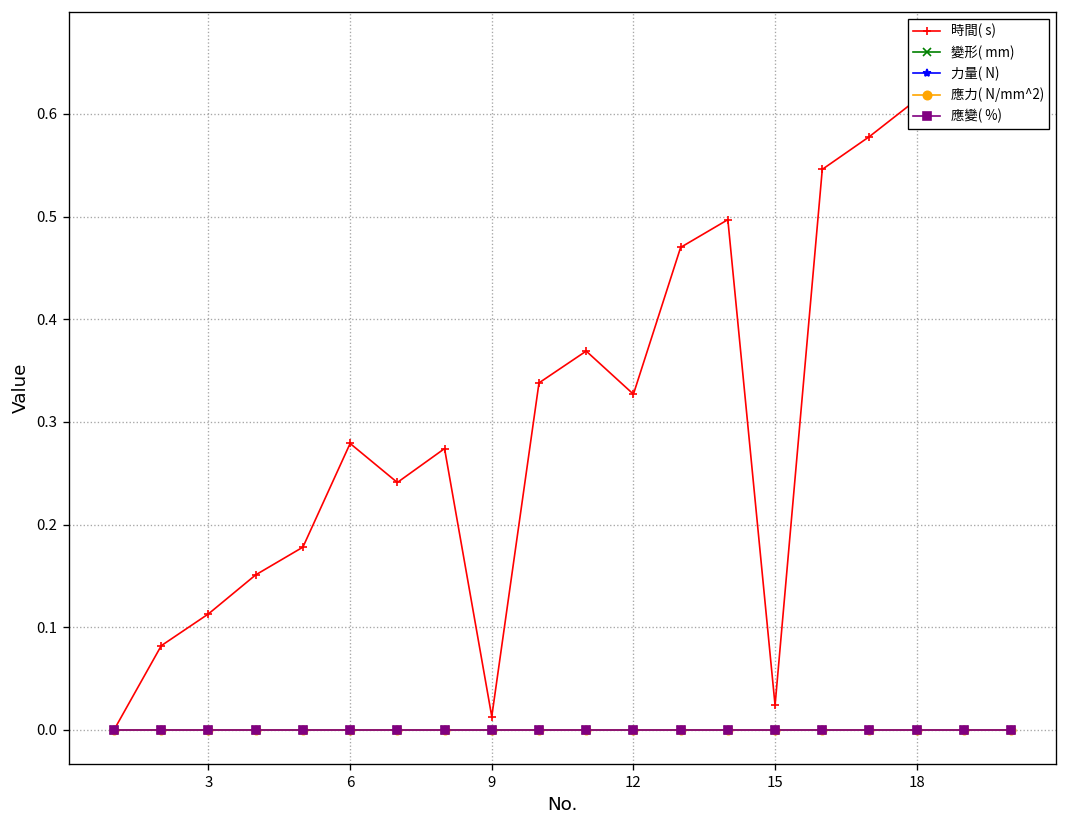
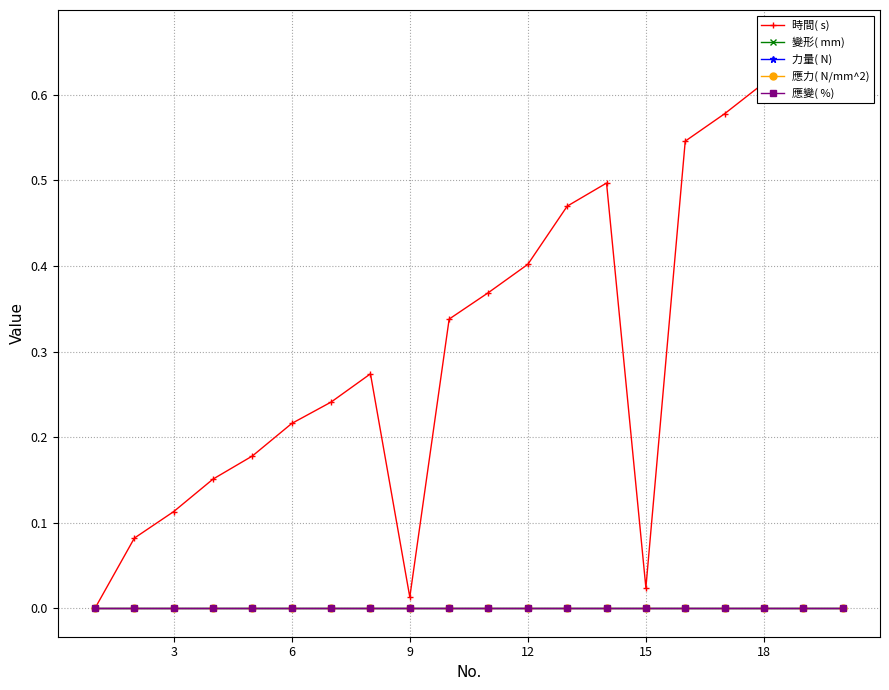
時間( s), 6: 0.28 -> 0.22
時間( s), 12: 0.33 -> 0.40
